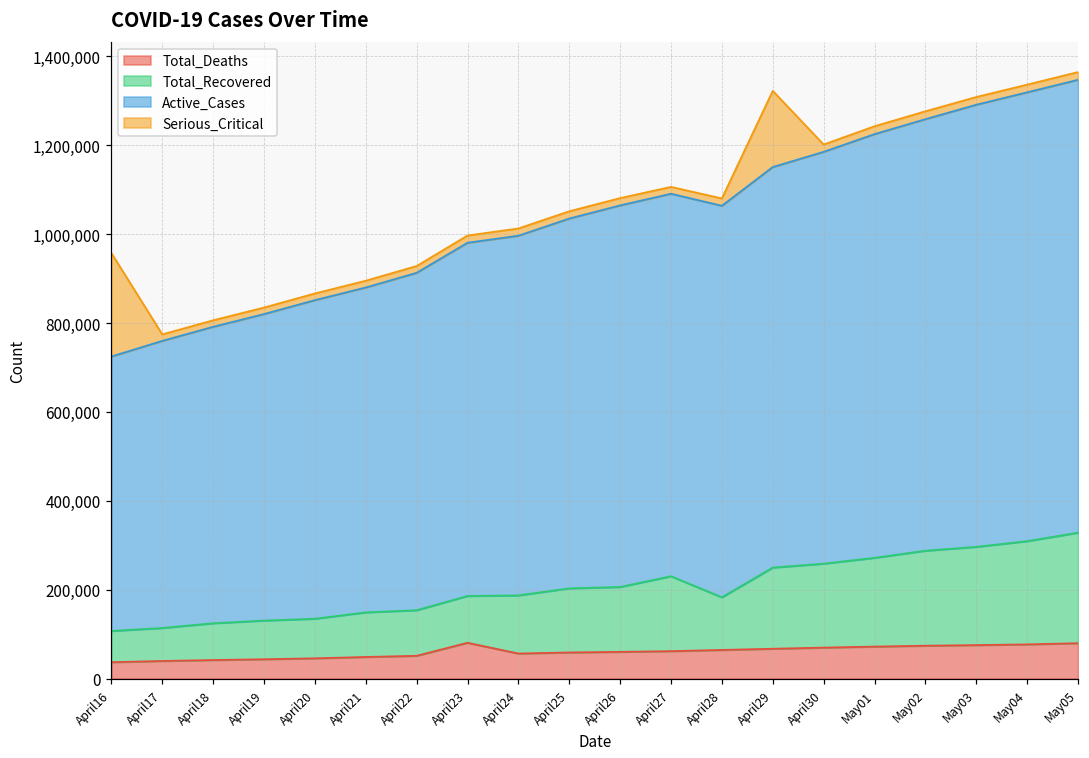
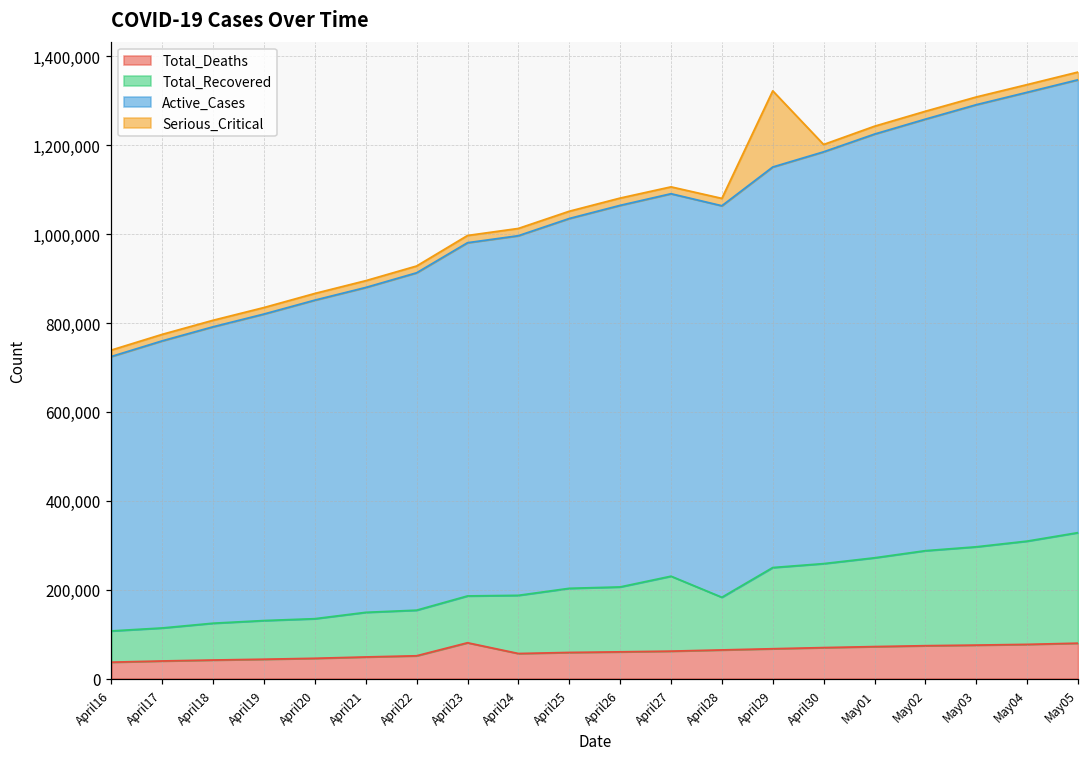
Serious_Critical, April16: 230,000 -> 10,000
